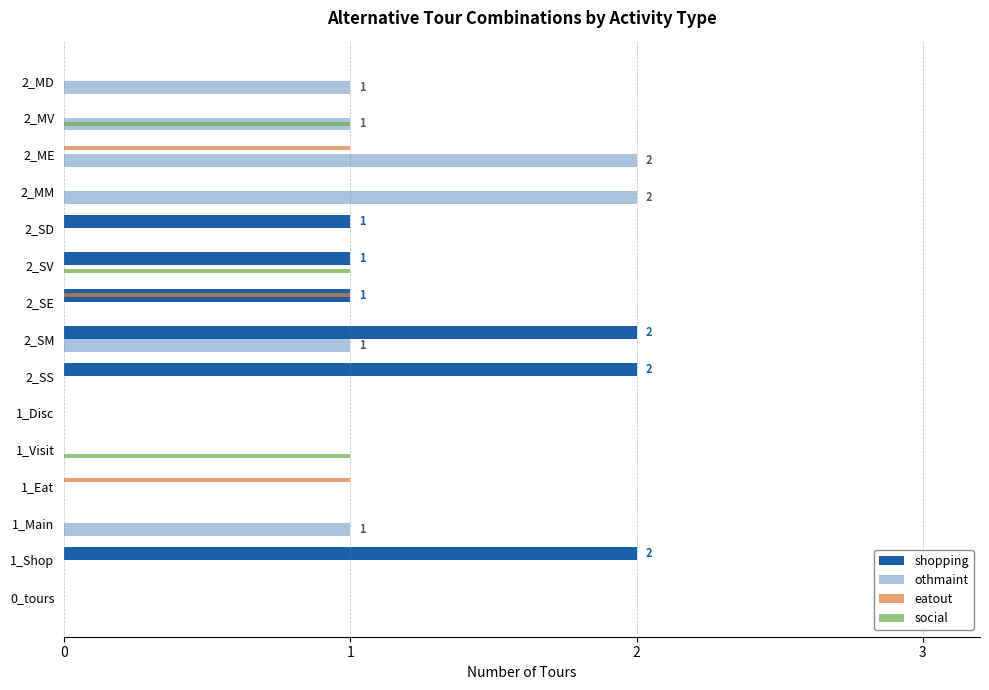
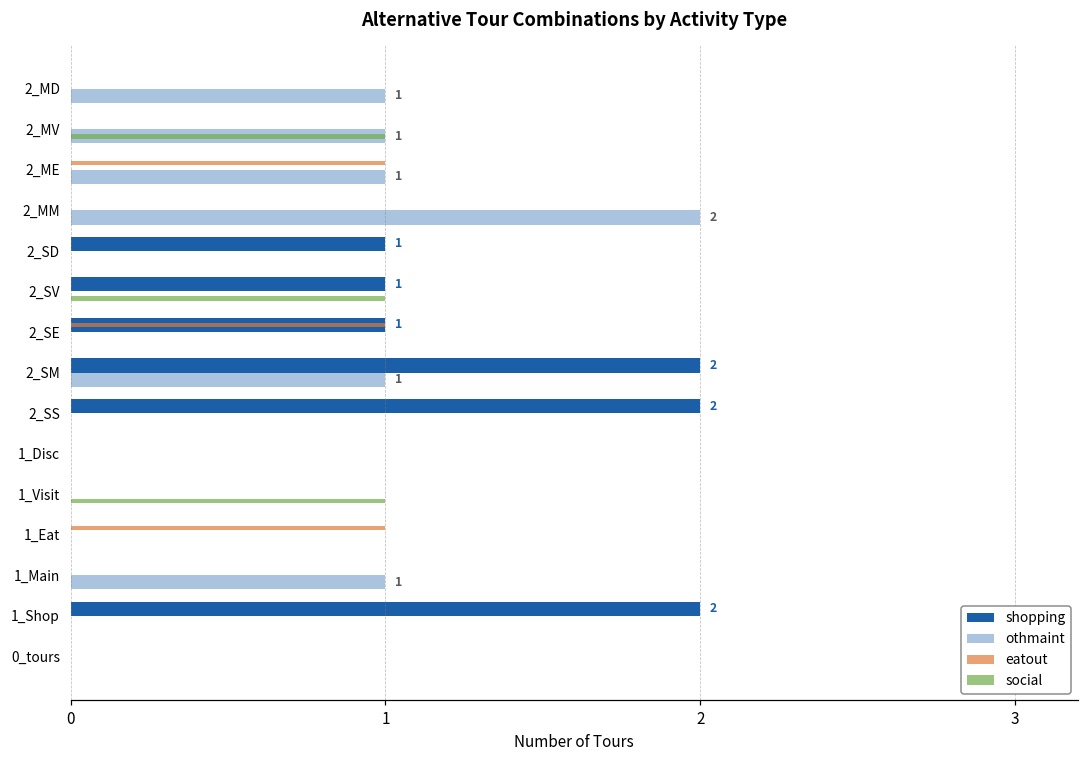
othmaint, 2_ME: 2 -> 1
